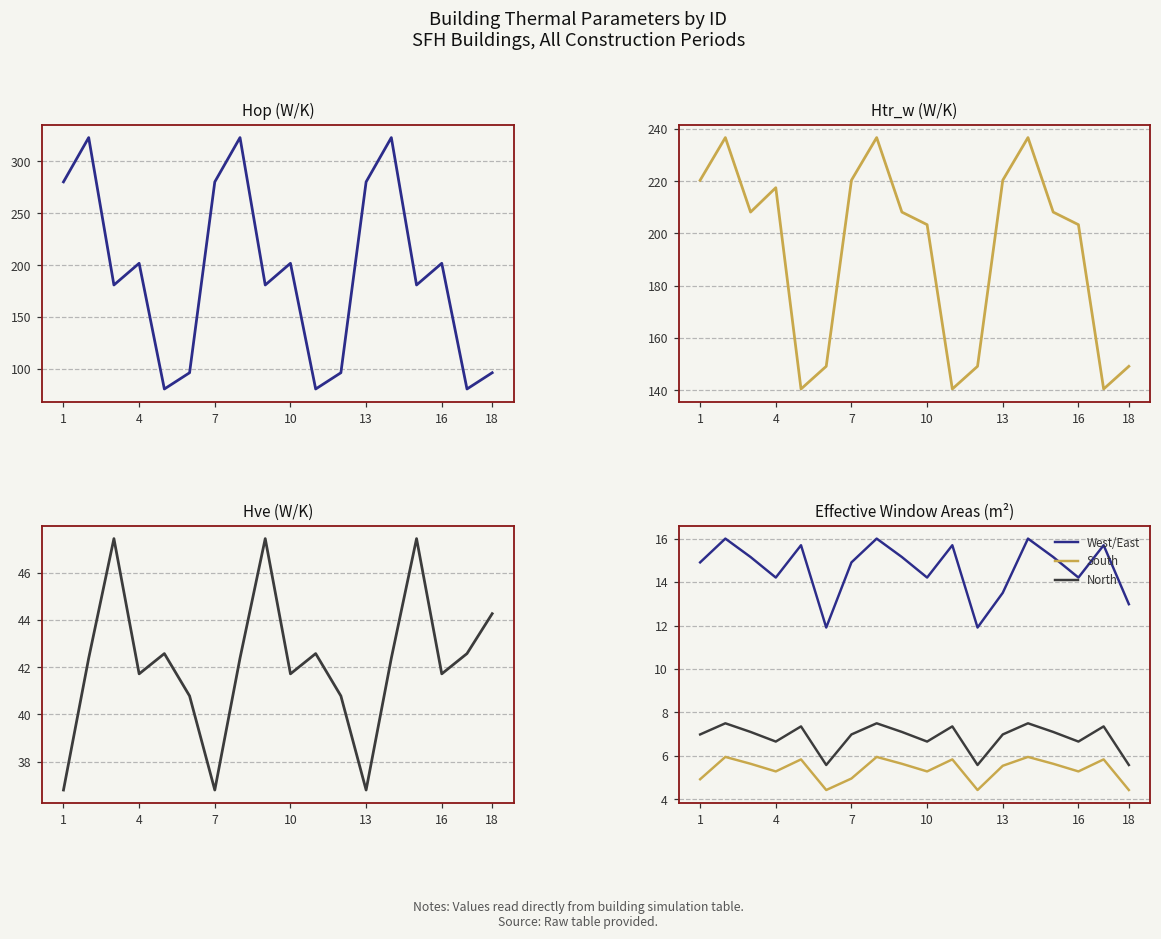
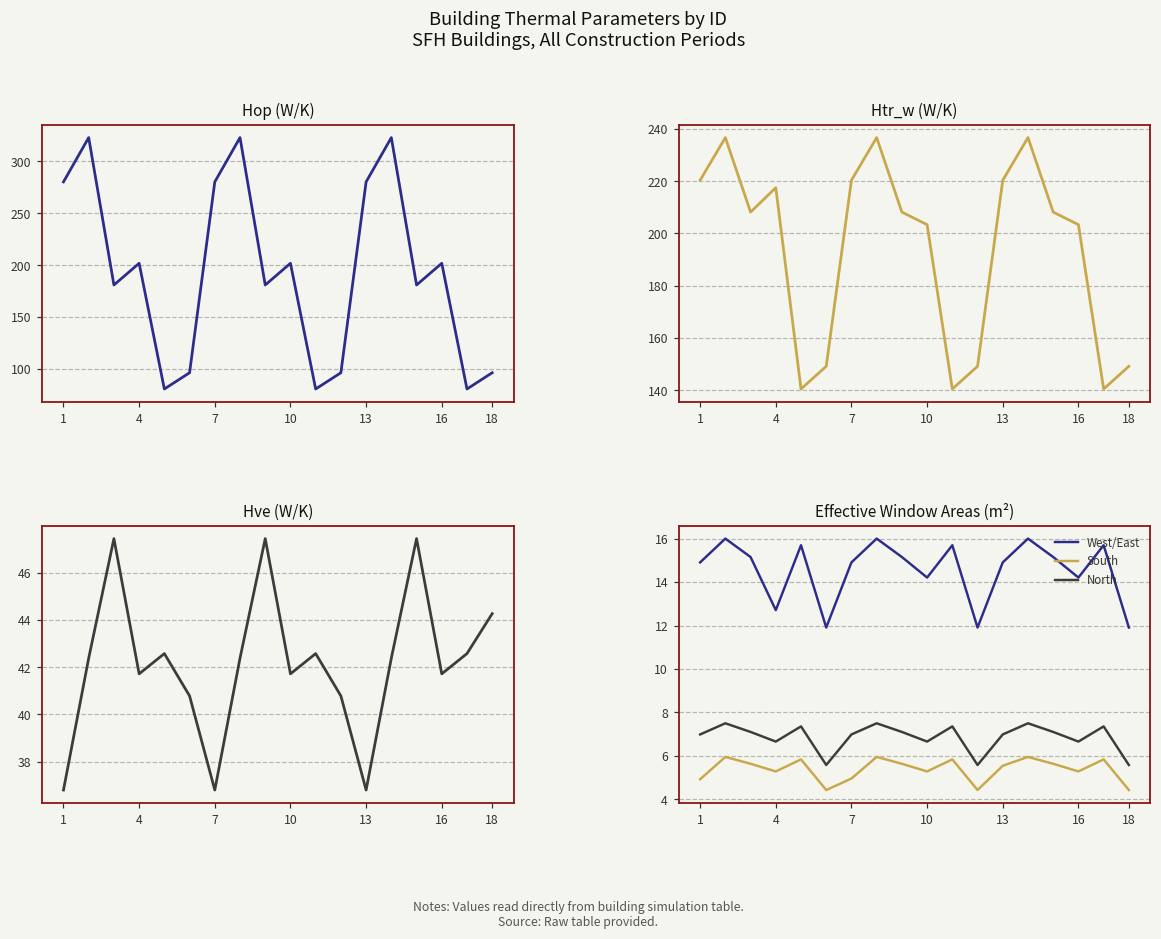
Effective Window Areas (m²), West/East, 4: 14.2 -> 12.7
Effective Window Areas (m²), West/East, 13: 13.5 -> 14.9
Effective Window Areas (m²), West/East, 18: 13.0 -> 11.9
